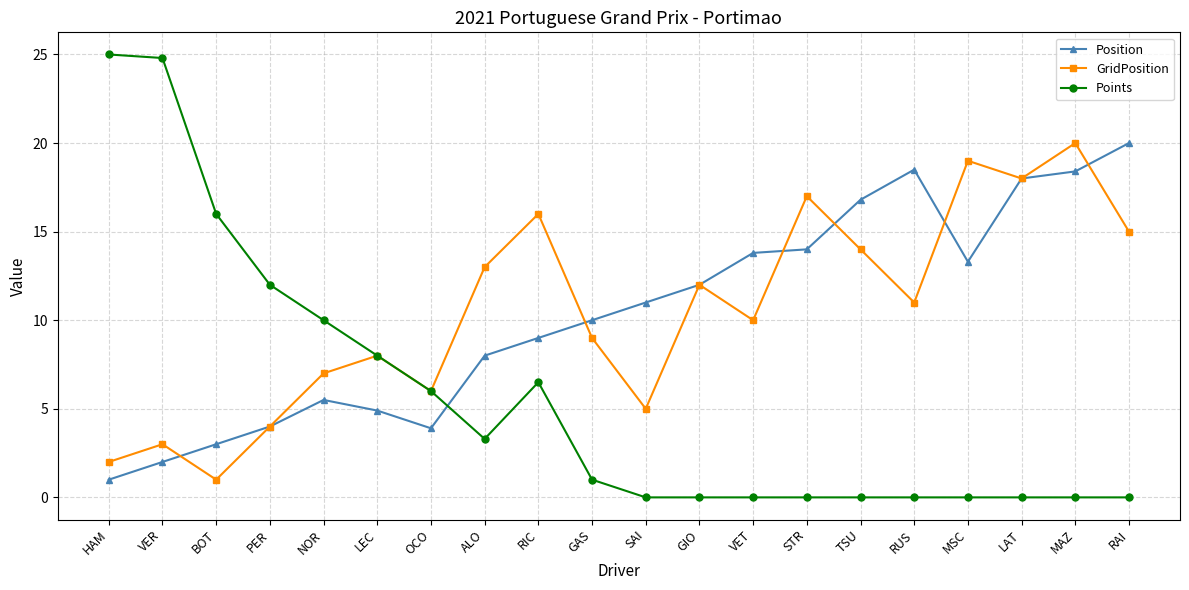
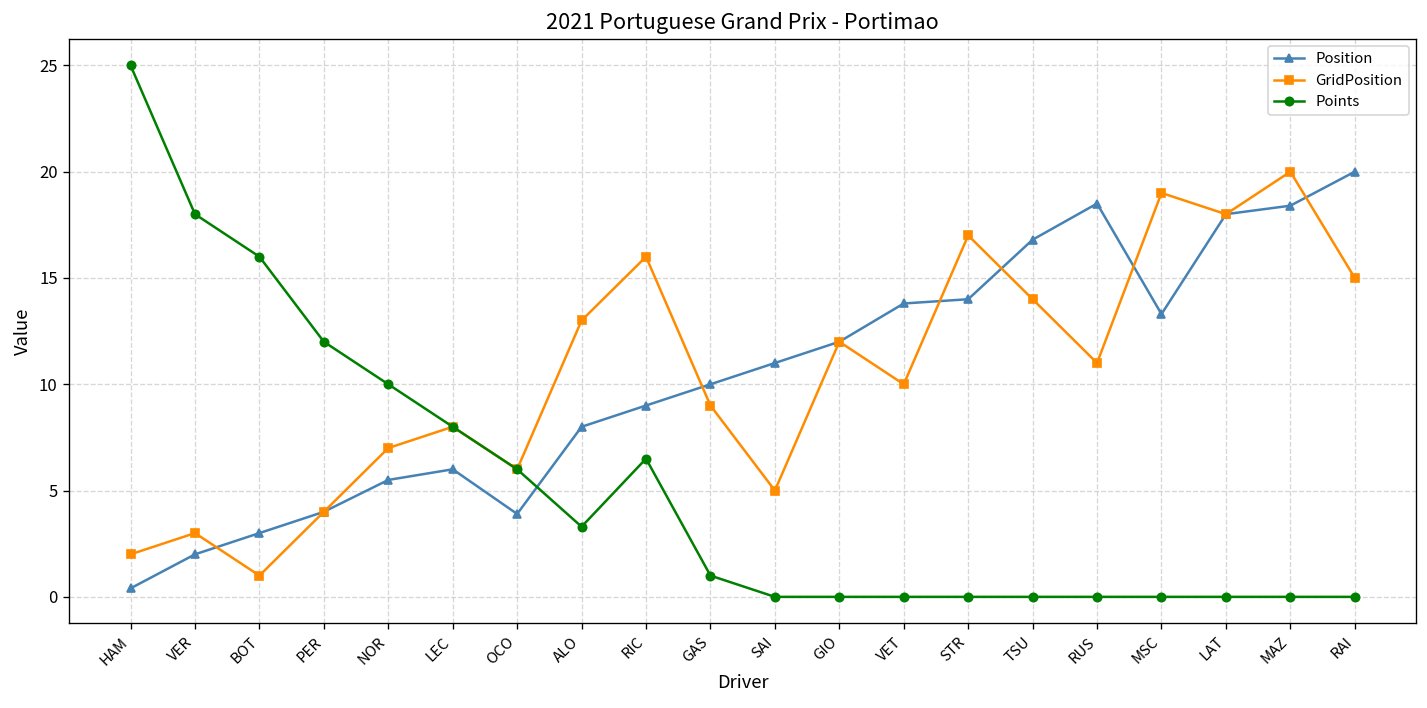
Position, HAM: 1.0 -> 0.4
Points, VER: 24.8 -> 18.0
Position, LEC: 4.9 -> 6.0
